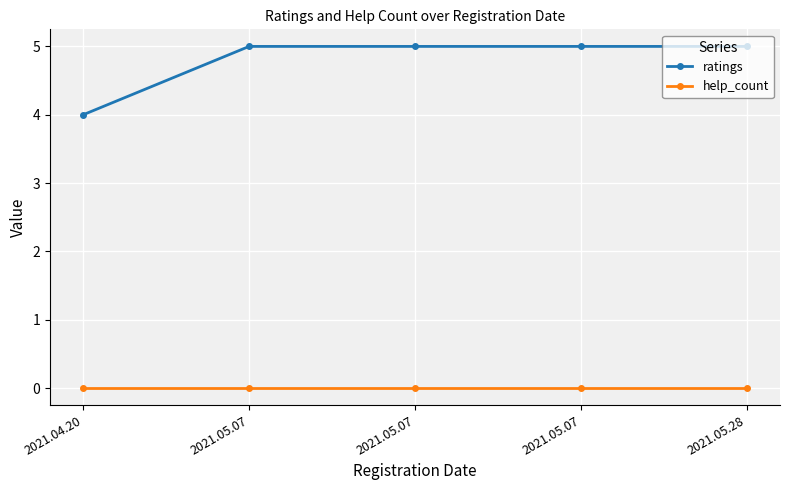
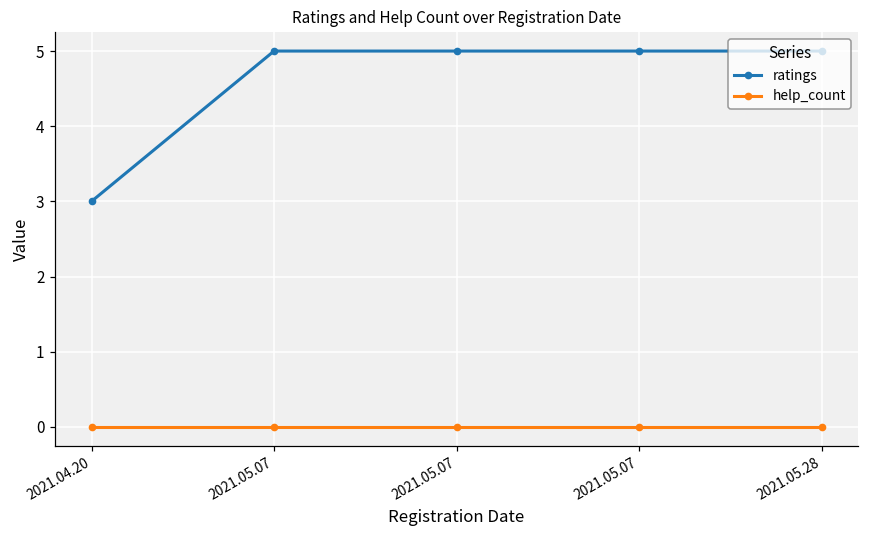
ratings, 2021.04.20: 4 -> 3
